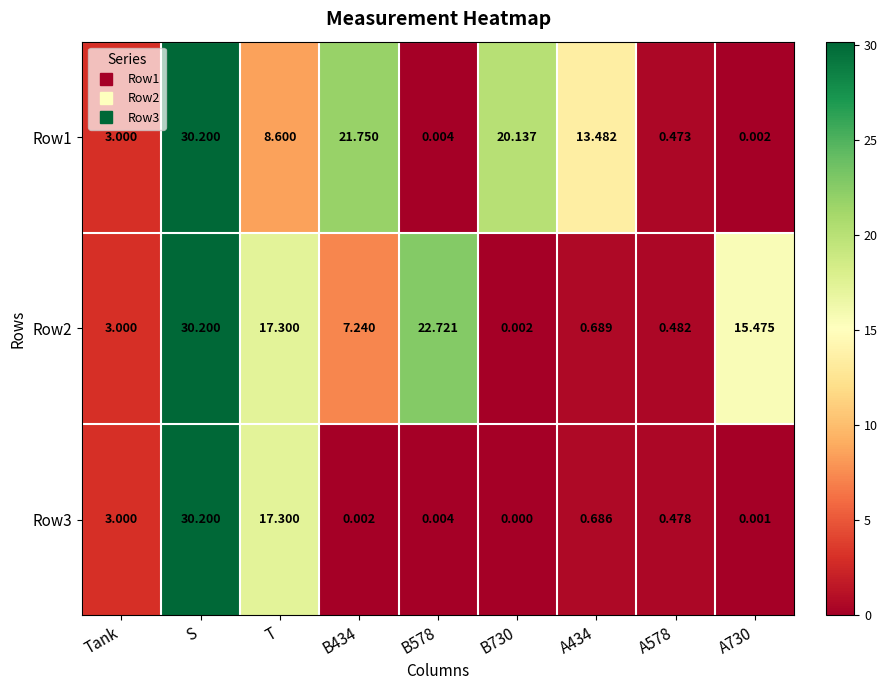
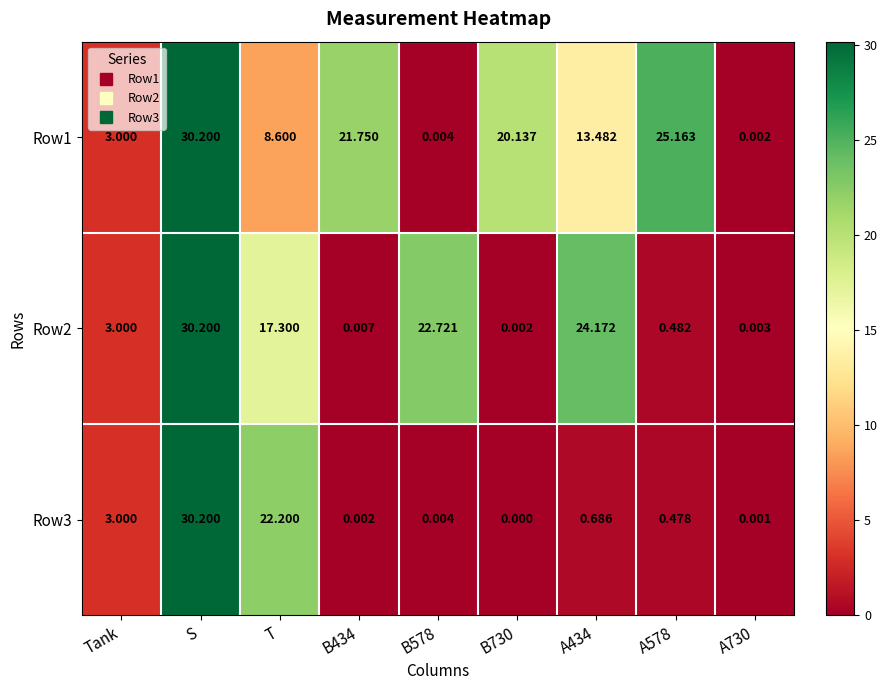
Row1, A578: 0.473 -> 25.163
Row2, B434: 7.240 -> 0.007
Row2, A434: 0.689 -> 24.172
Row2, A730: 15.475 -> 0.003
Row3, T: 17.300 -> 22.200
